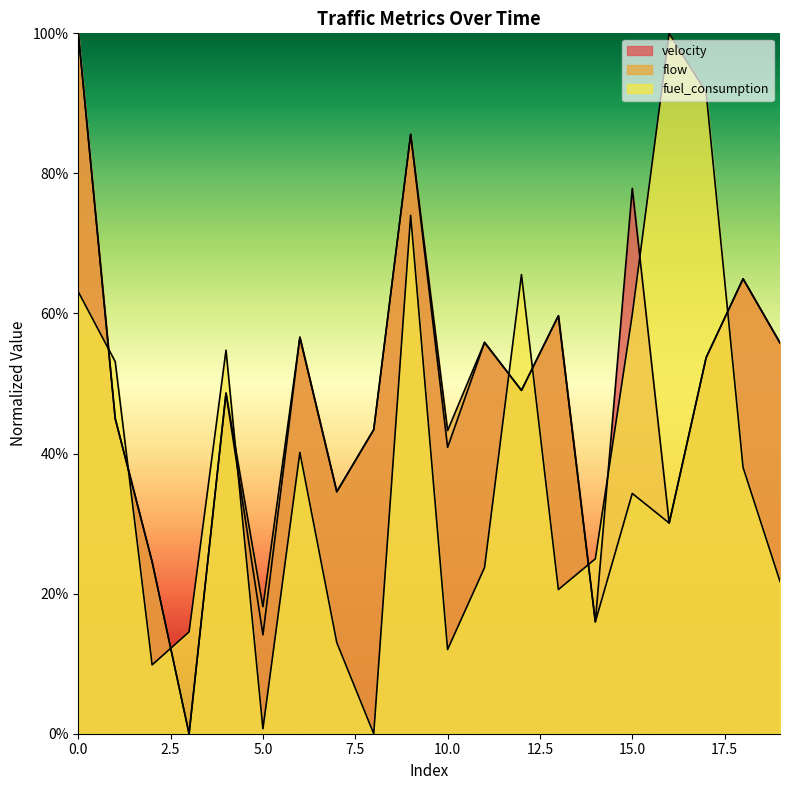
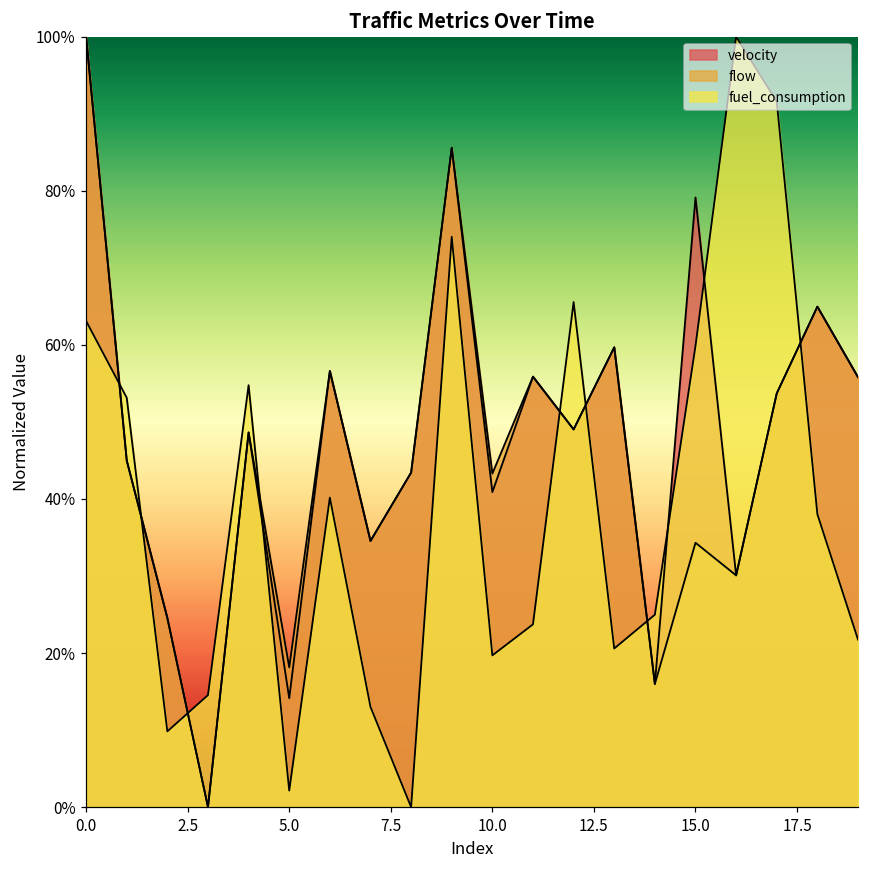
fuel_consumption, 5.0: 1% -> 2%
fuel_consumption, 10.0: 12% -> 20%
velocity, 15.0: 78% -> 79%
